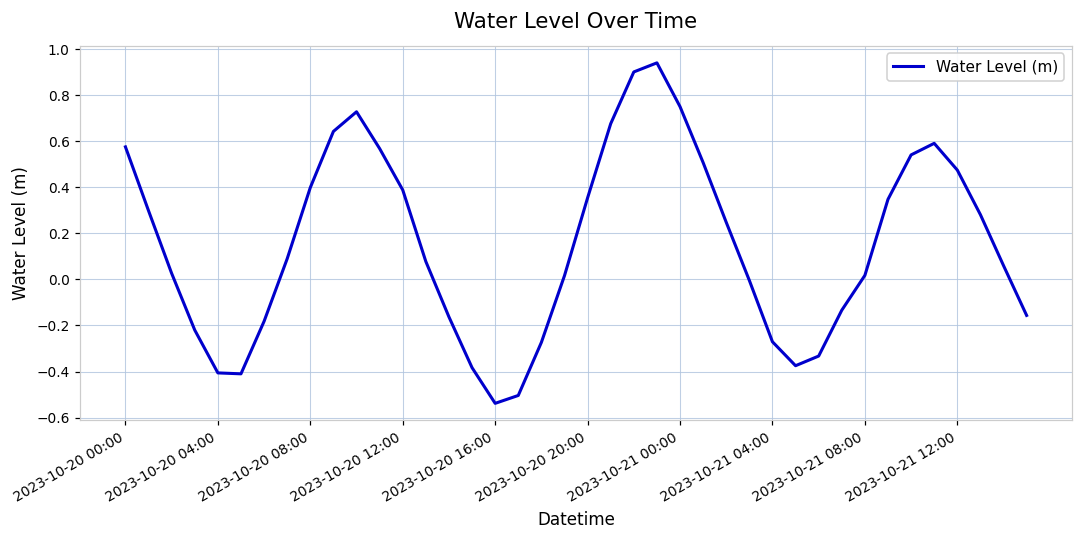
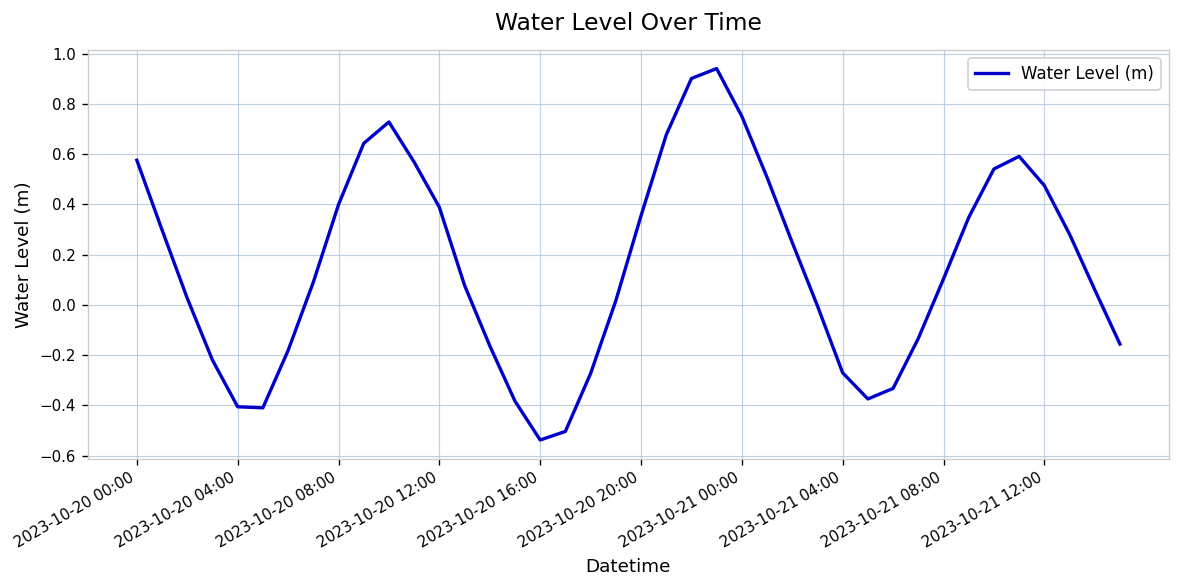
2023-10-21 08:00: 0.02 -> 0.10
